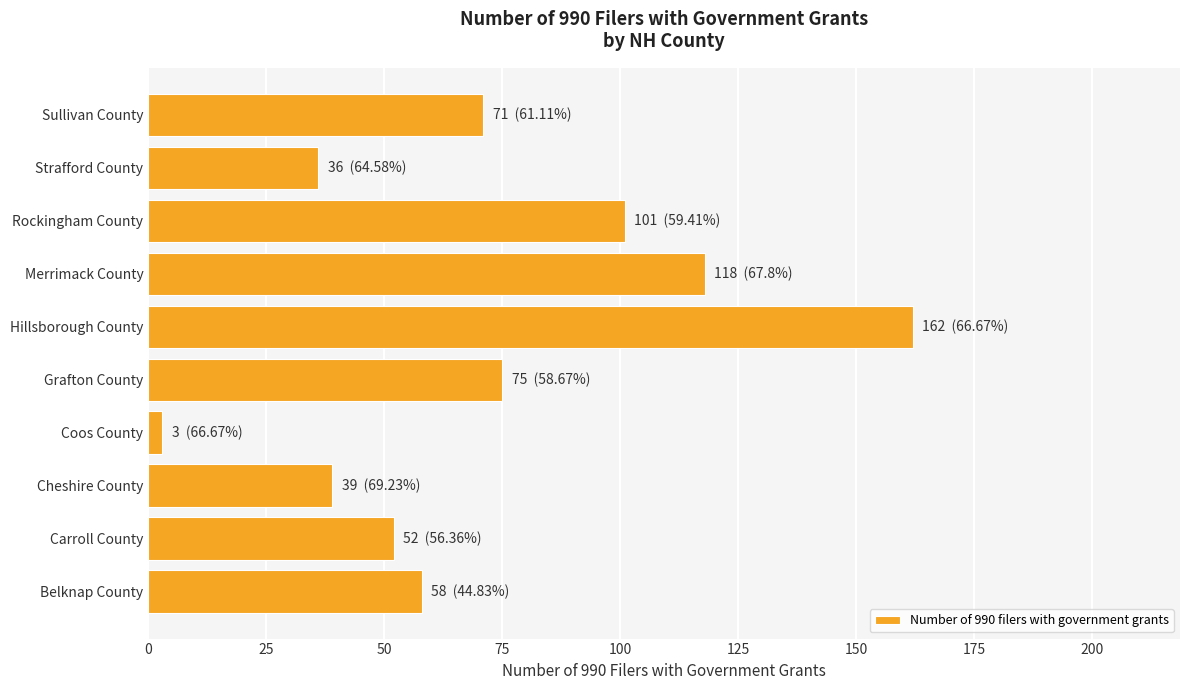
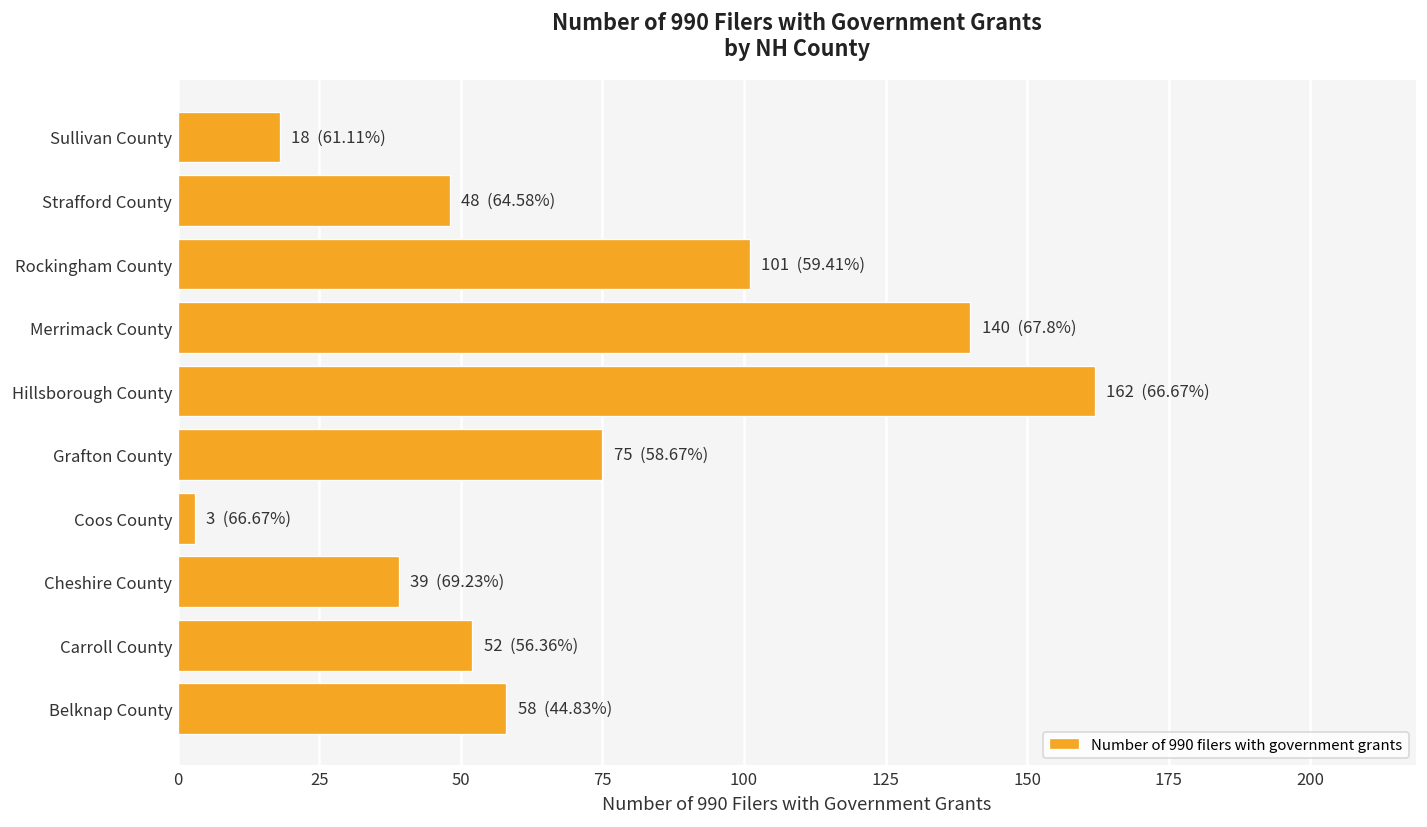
Sullivan County: 71 -> 18
Strafford County: 36 -> 48
Merrimack County: 118 -> 140
